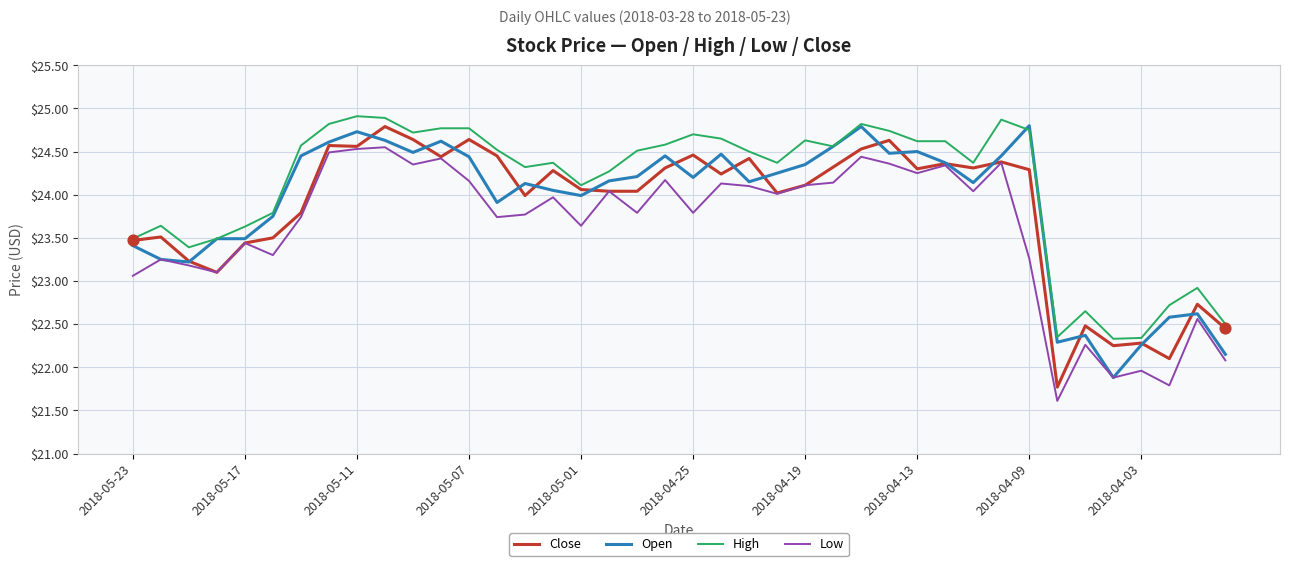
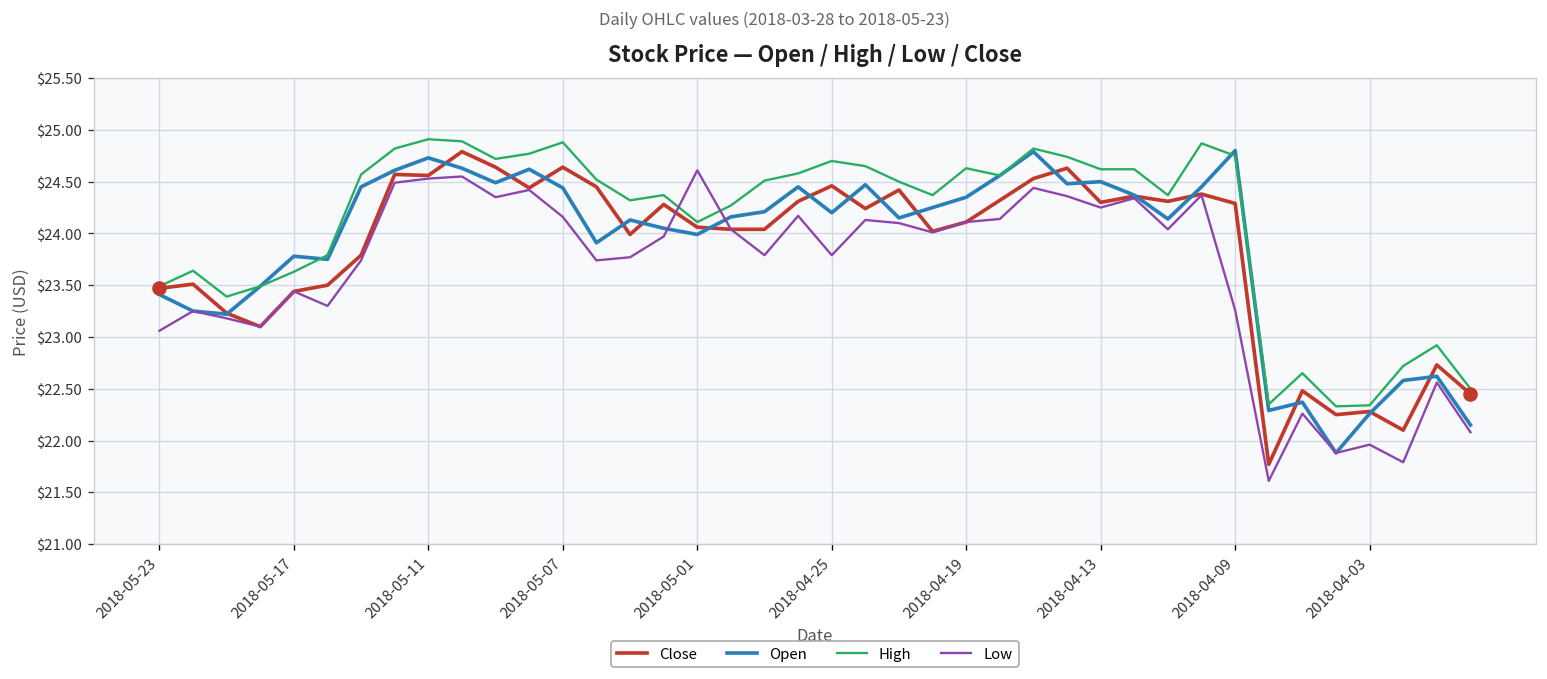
Open, 2018-05-17: $23.5 -> $23.8
High, 2018-05-07: $24.8 -> $24.9
Low, 2018-05-01: $23.6 -> $24.6
